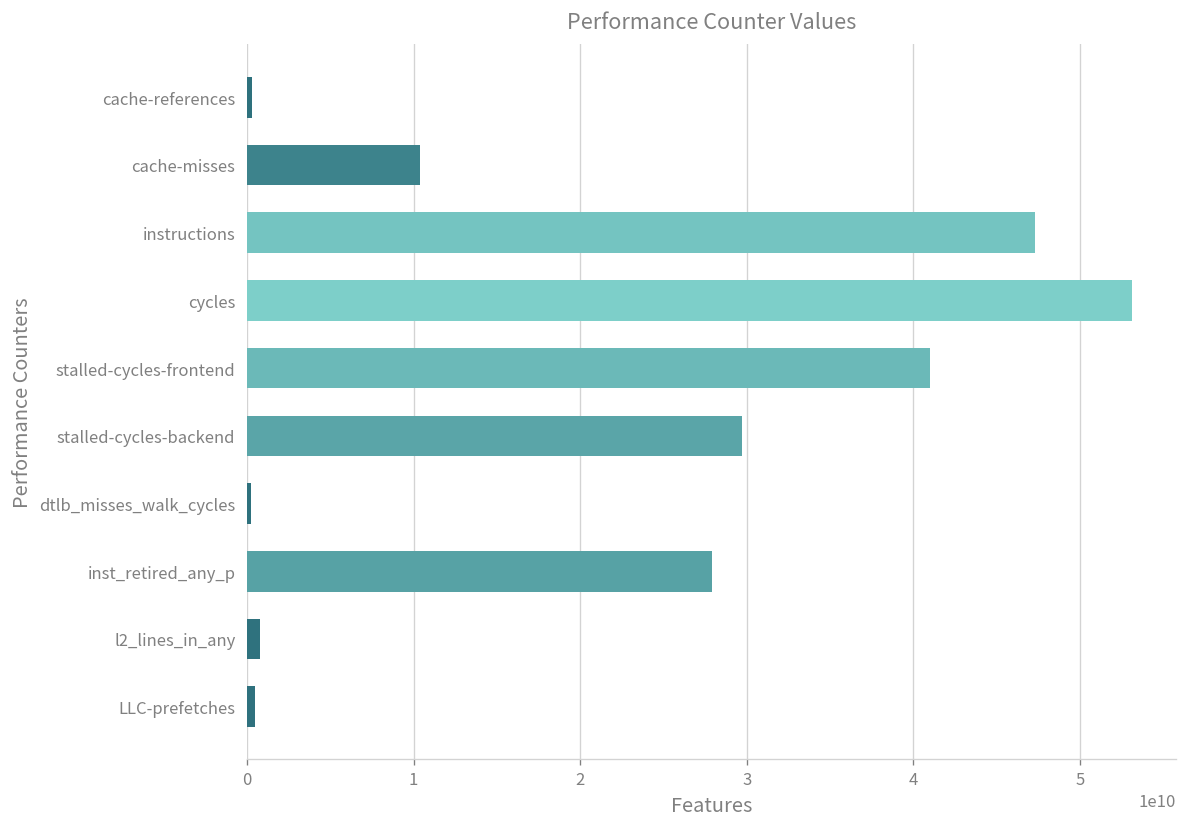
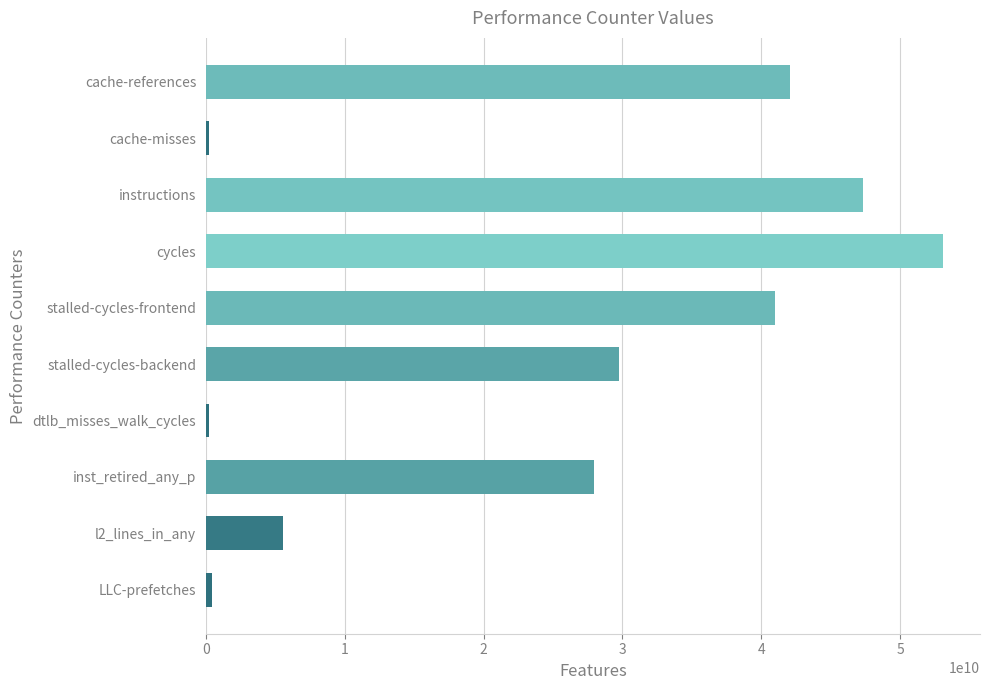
cache-references: 300000000 -> 42100000000
cache-misses: 10400000000 -> 200000000
l2_lines_in_any: 800000000 -> 5500000000
